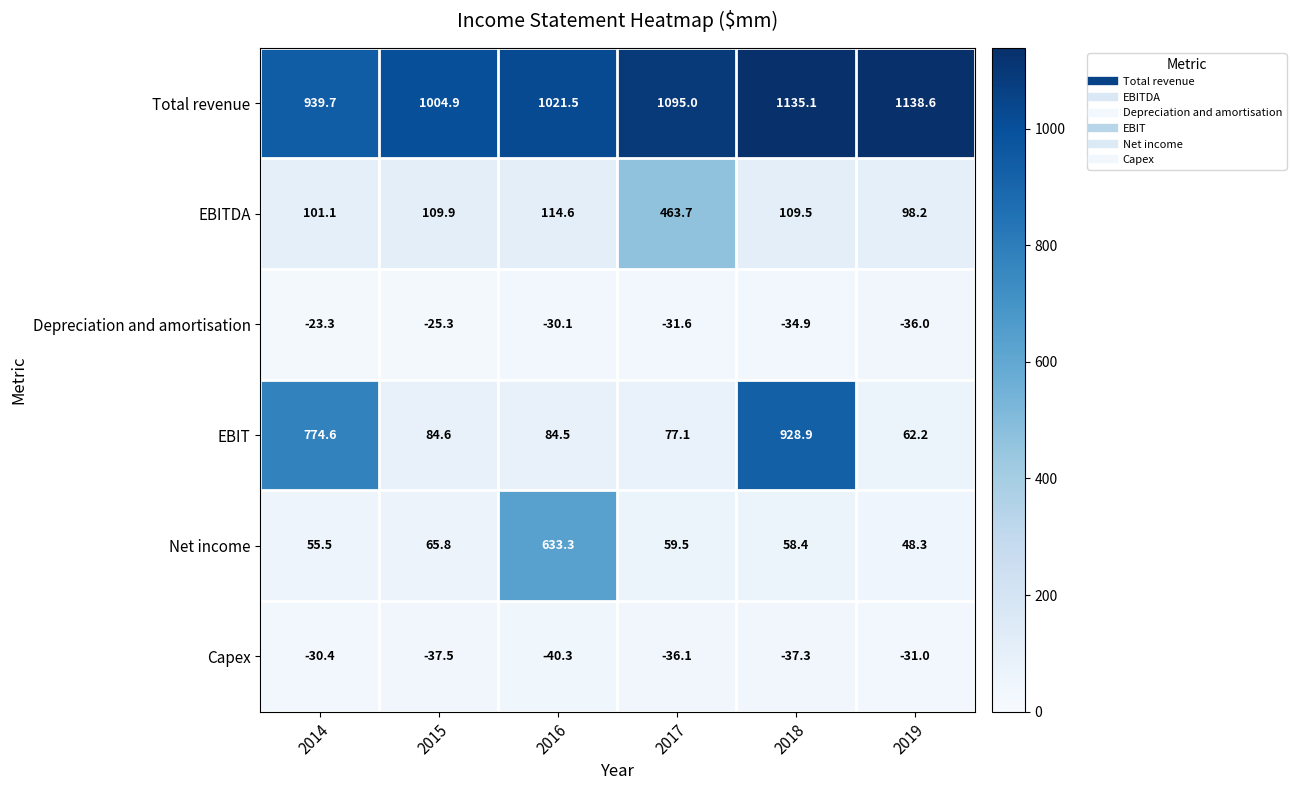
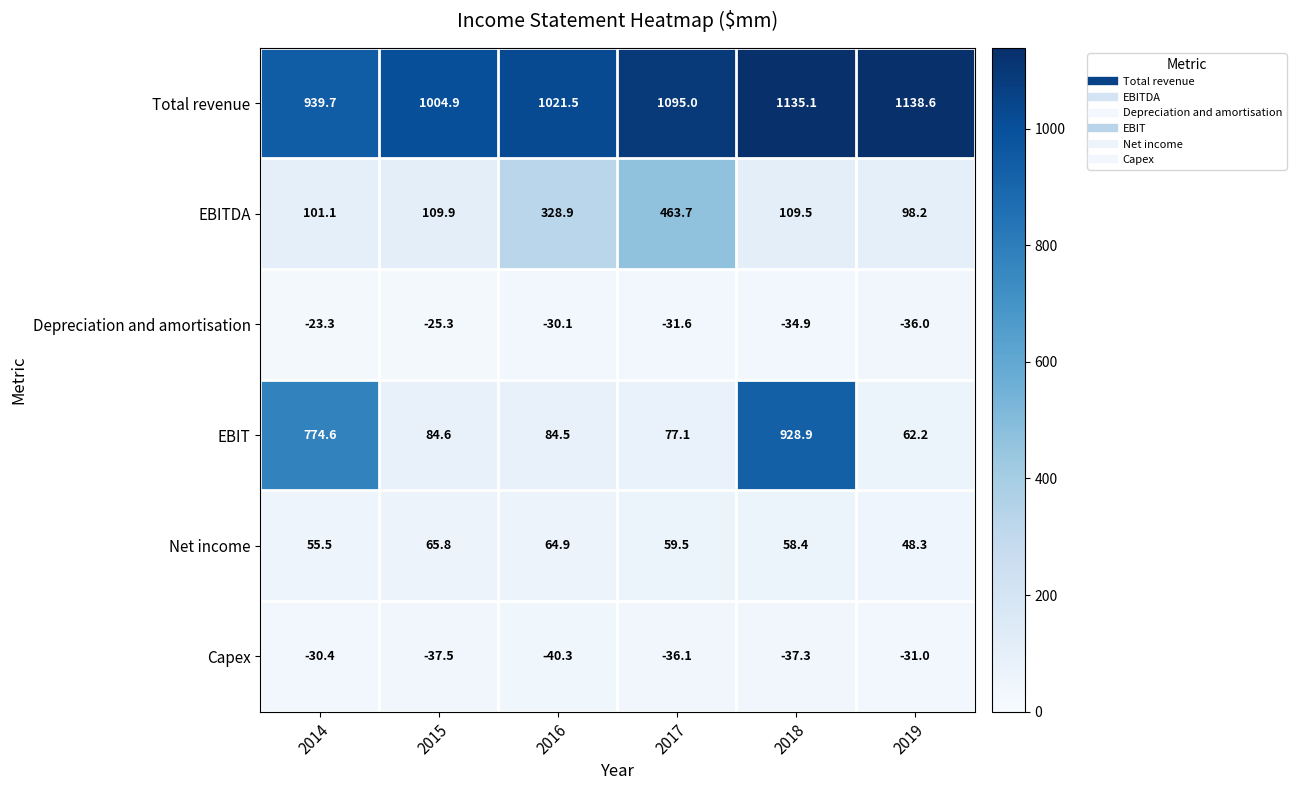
EBITDA, 2016: 114.6 -> 328.9
Net income, 2016: 633.3 -> 64.9
